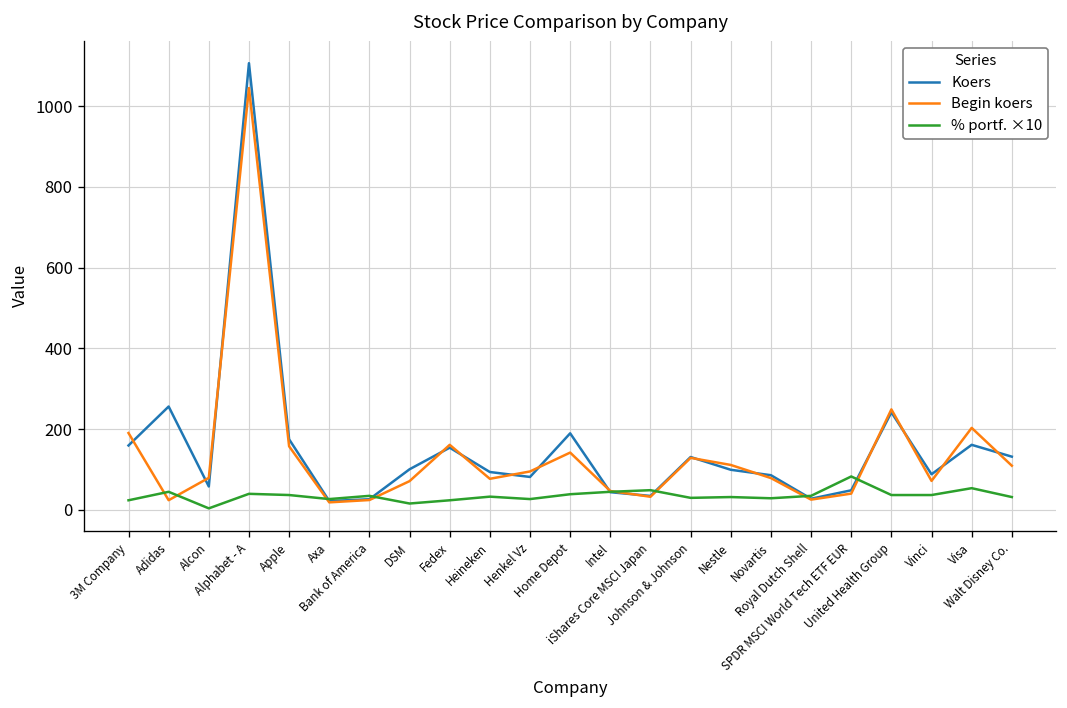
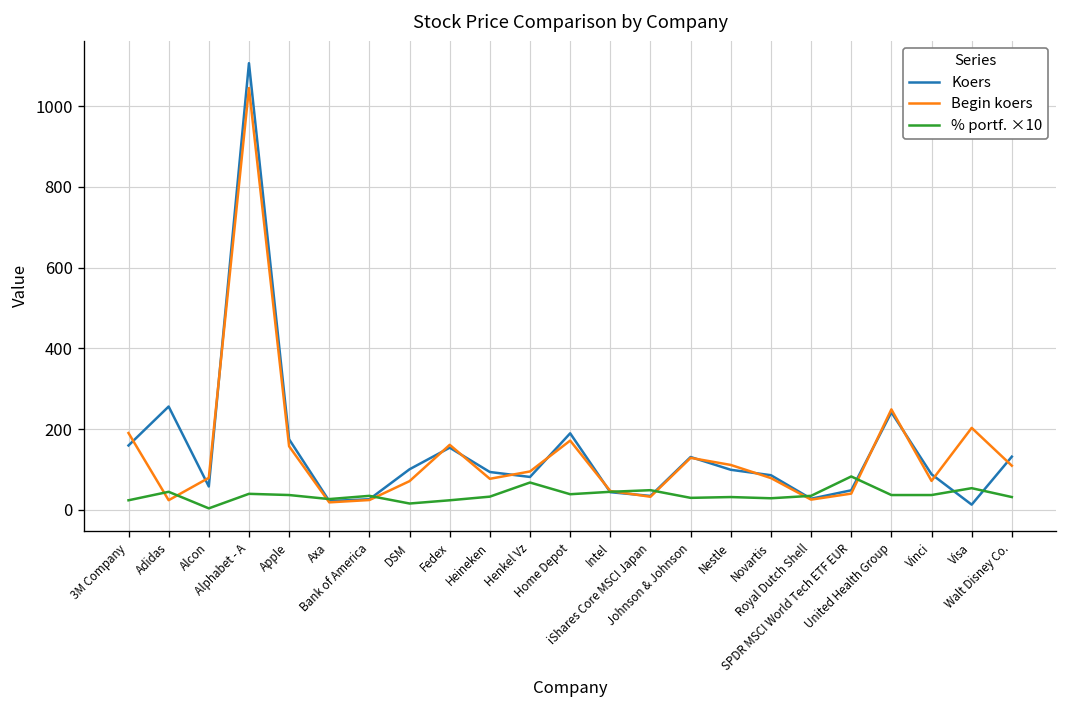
% portf. ×10, Henkel Vz: 30 -> 70
Begin koers, Home Depot: 140 -> 170
Koers, Visa: 160 -> 10
